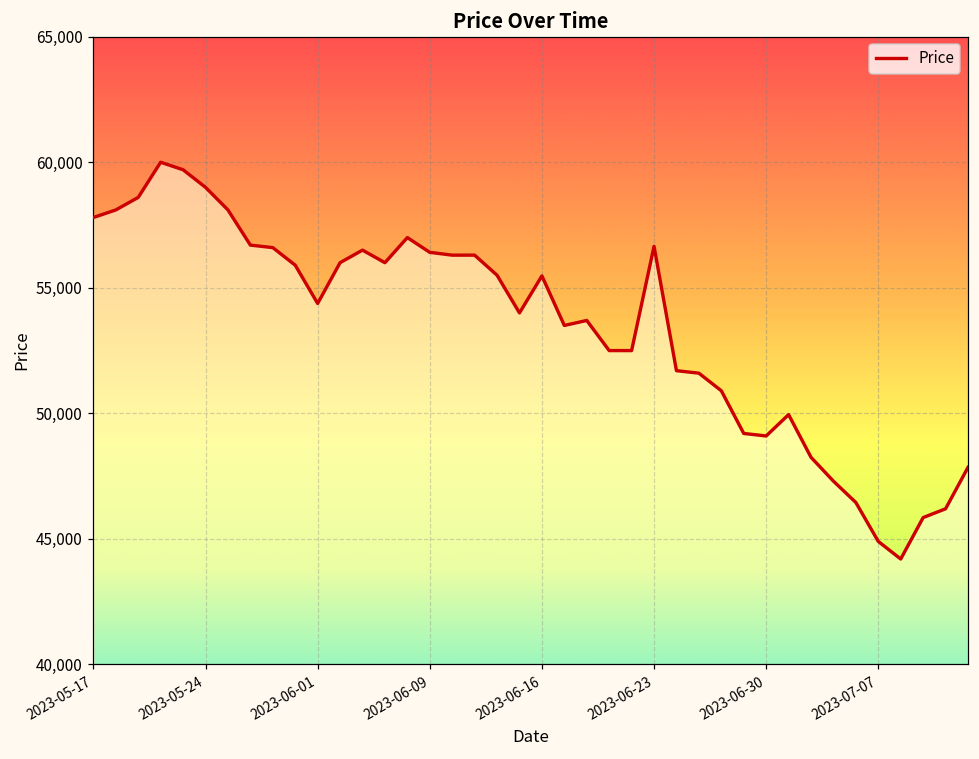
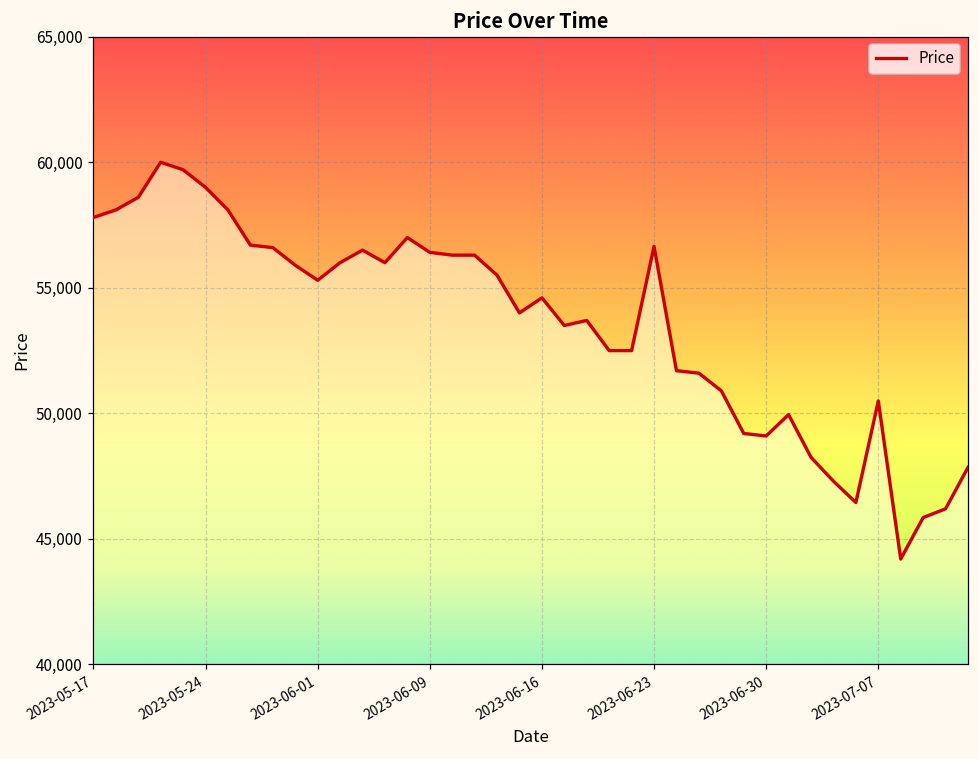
2023-06-01: 54,400 -> 55,300
2023-06-16: 55,500 -> 54,600
2023-07-07: 44,900 -> 50,500
